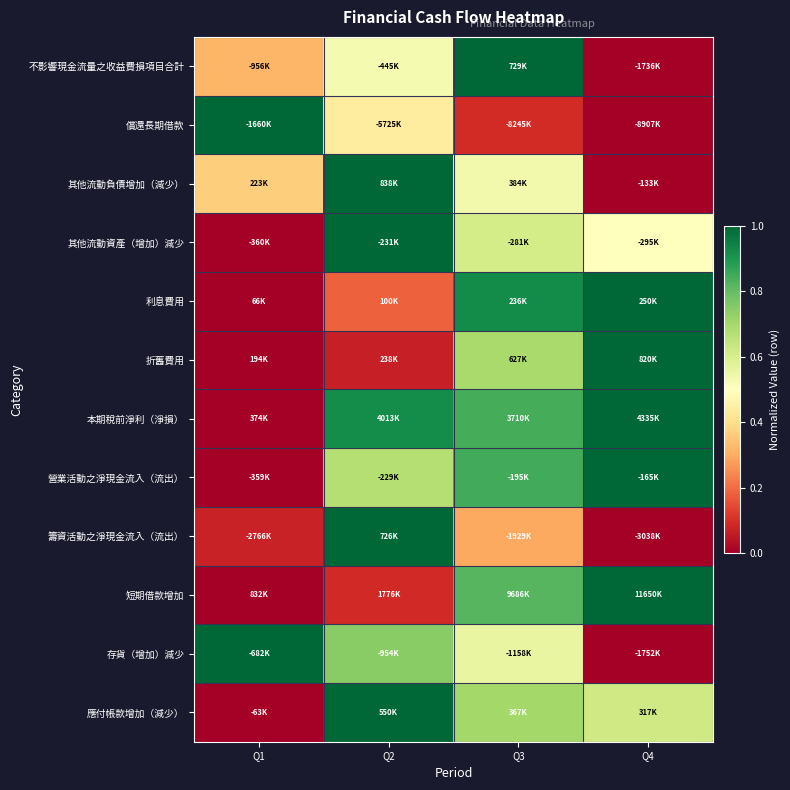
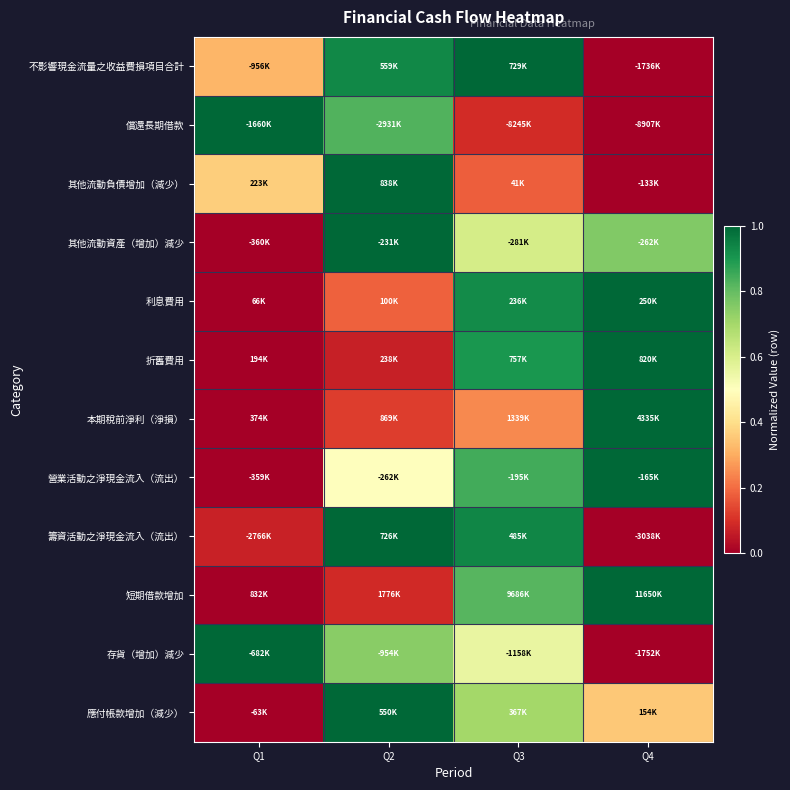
不影響現金流量之收益費損項目合計, Q2: -445K -> 559K
償還長期借款, Q2: -5725K -> -2931K
其他流動負債增加（減少）, Q3: 384K -> 41K
其他流動資產（增加）減少, Q4: -295K -> -262K
折舊費用, Q3: 627K -> 757K
本期稅前淨利（淨損）, Q2: 4013K -> 869K
本期稅前淨利（淨損）, Q3: 3710K -> 1339K
營業活動之淨現金流入（流出）, Q2: -229K -> -262K
籌資活動之淨現金流入（流出）, Q3: -1929K -> 485K
應付帳款增加（減少）, Q4: 317K -> 154K
